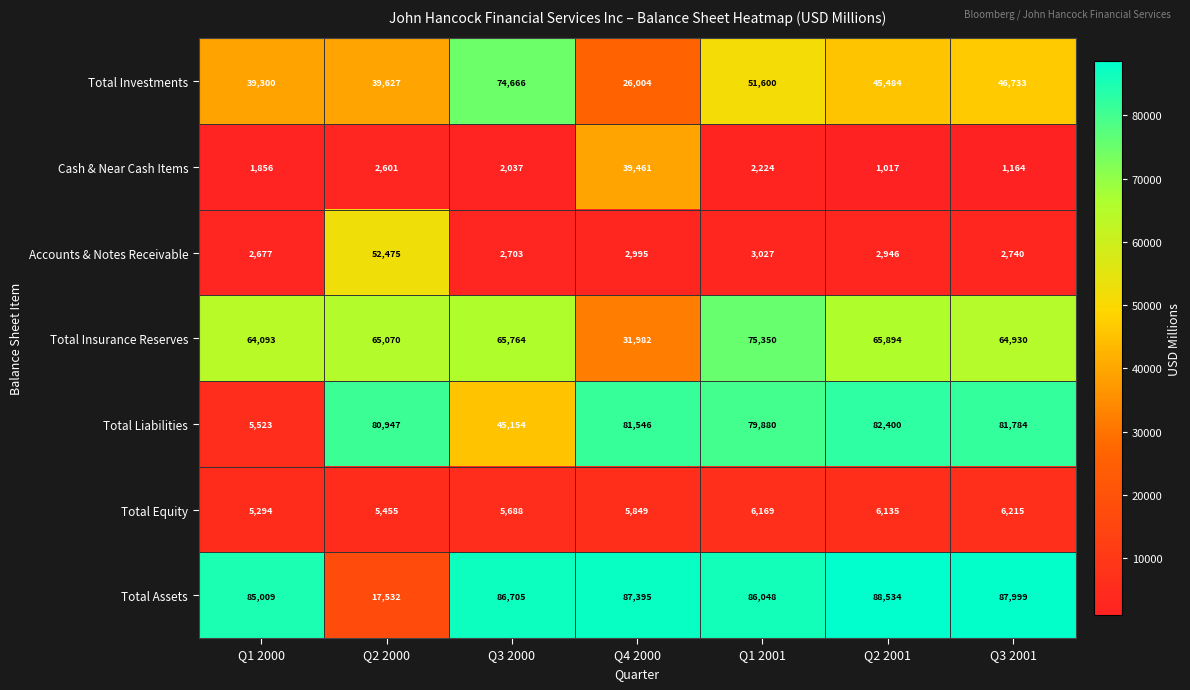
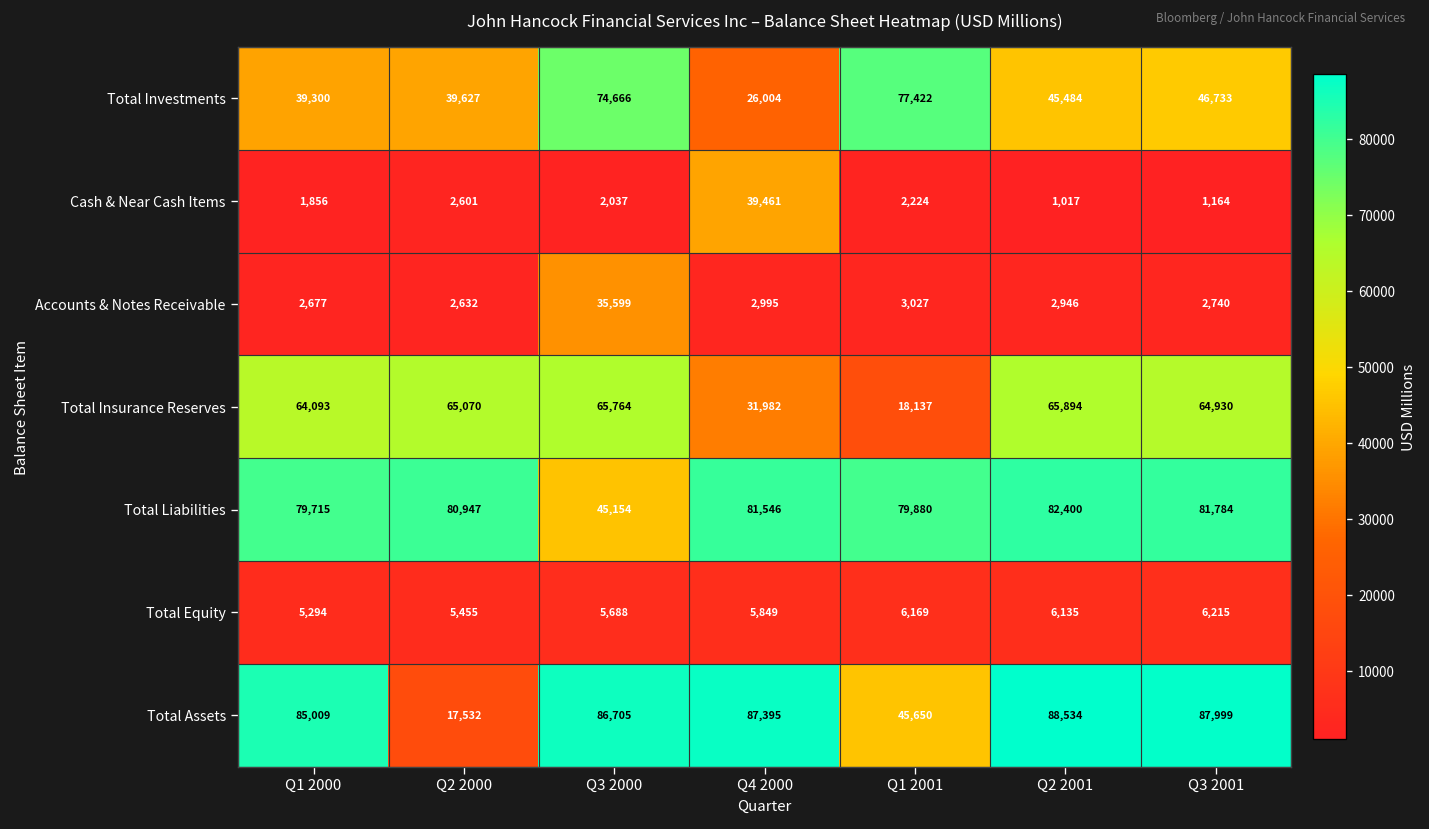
Total Investments, Q1 2001: 51,600 -> 77,422
Accounts & Notes Receivable, Q2 2000: 52,475 -> 2,632
Accounts & Notes Receivable, Q3 2000: 2,703 -> 35,599
Total Insurance Reserves, Q1 2001: 75,350 -> 18,137
Total Liabilities, Q1 2000: 5,523 -> 79,715
Total Assets, Q1 2001: 86,048 -> 45,650
